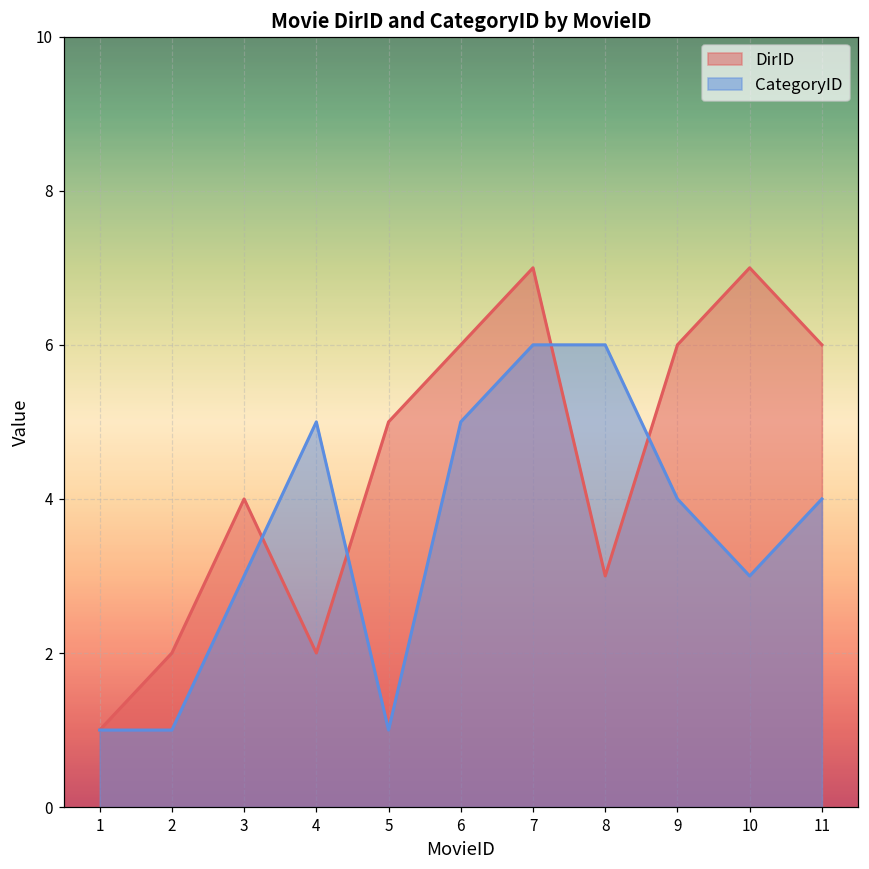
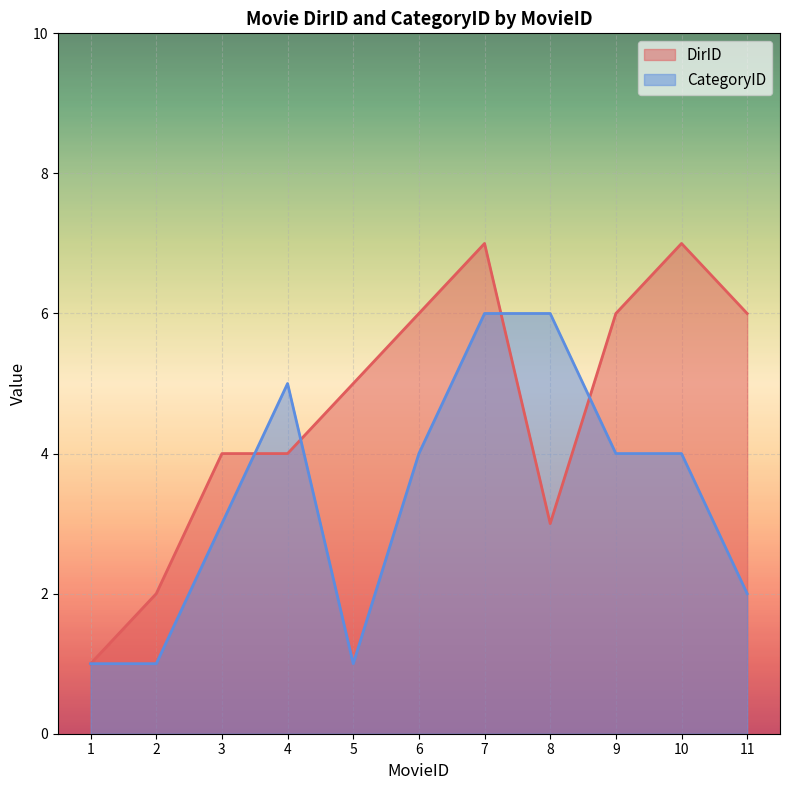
DirID, 4: 2 -> 4
CategoryID, 6: 5 -> 4
CategoryID, 10: 3 -> 4
CategoryID, 11: 4 -> 2
